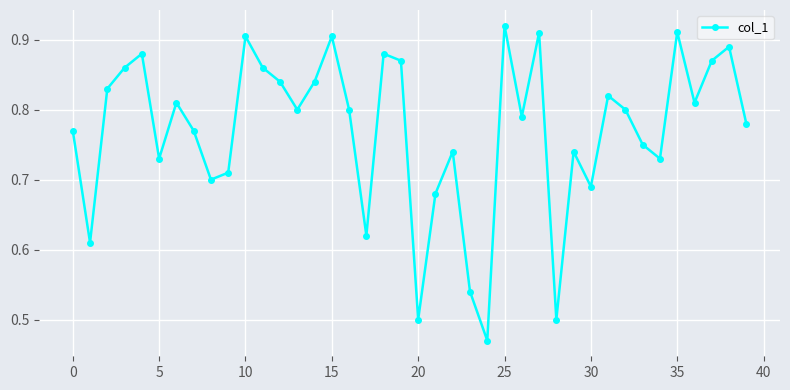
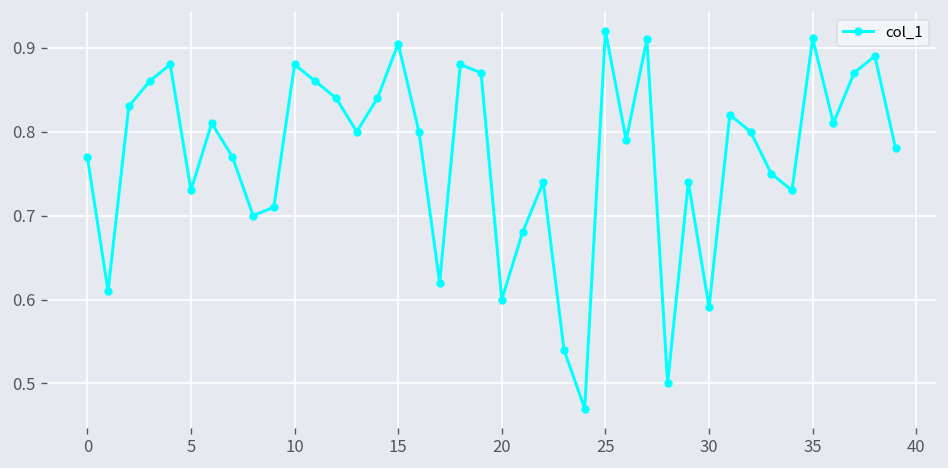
10: 0.90 -> 0.88
20: 0.5 -> 0.6
30: 0.69 -> 0.59
